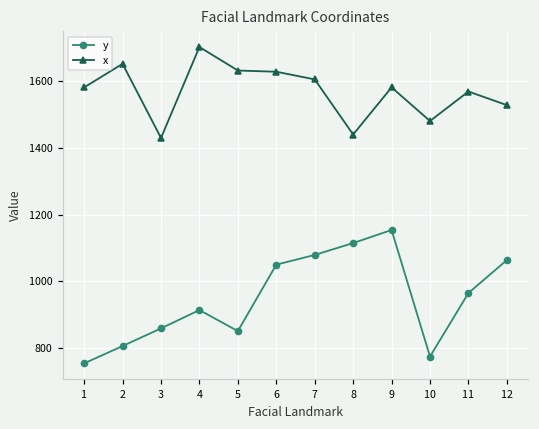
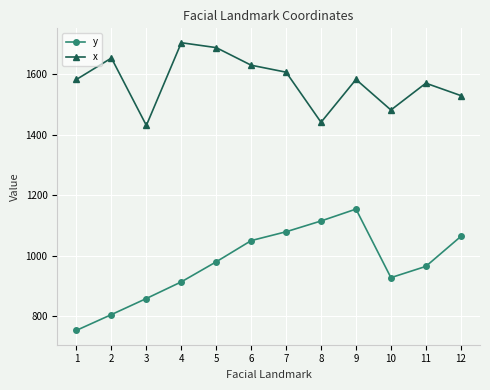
y, 5: 850 -> 980
x, 5: 1630 -> 1690
y, 10: 770 -> 930
